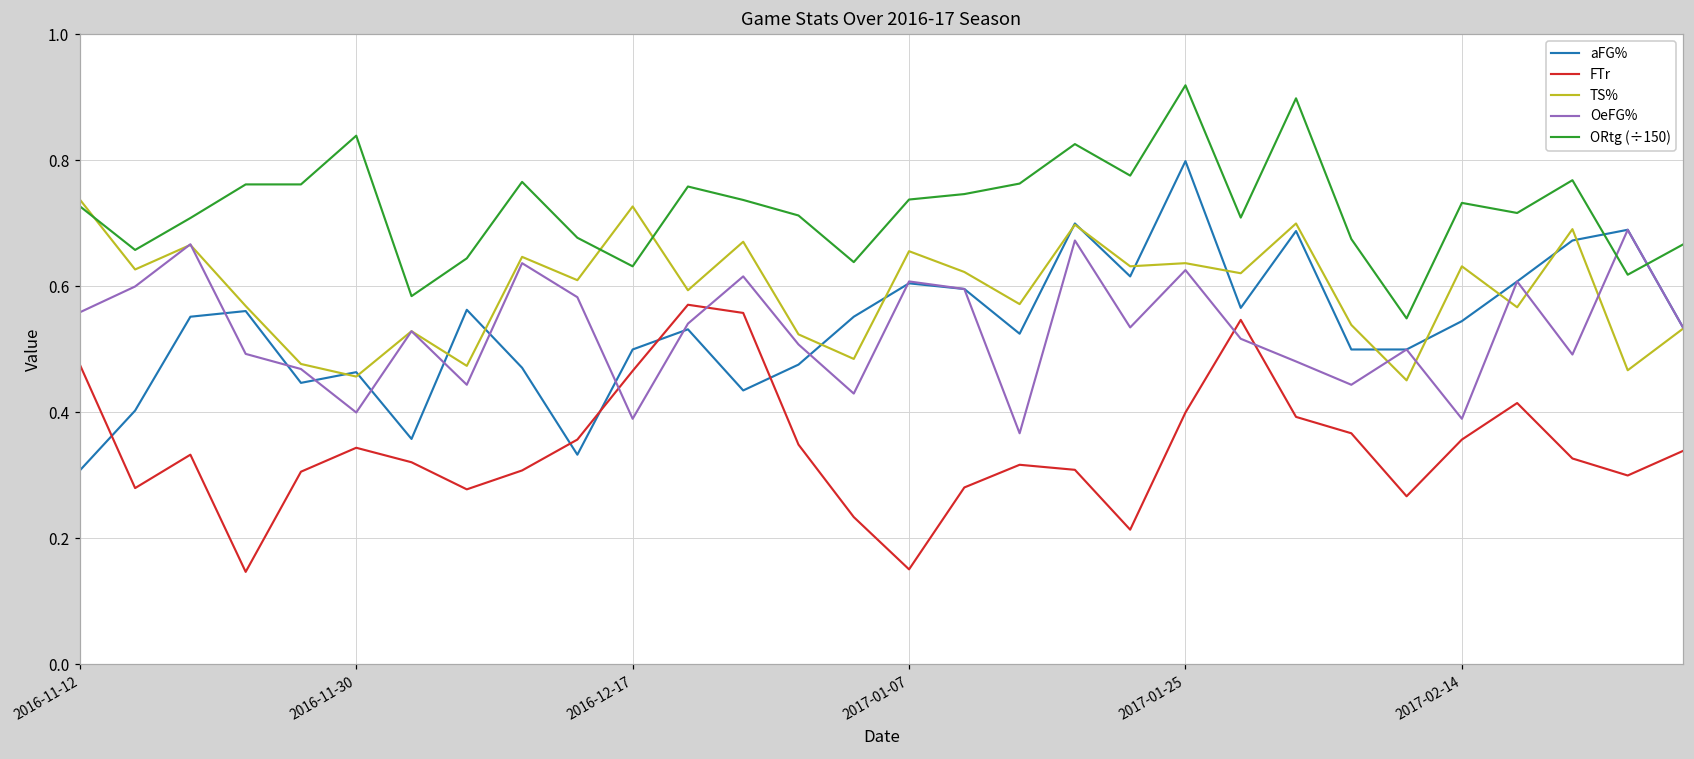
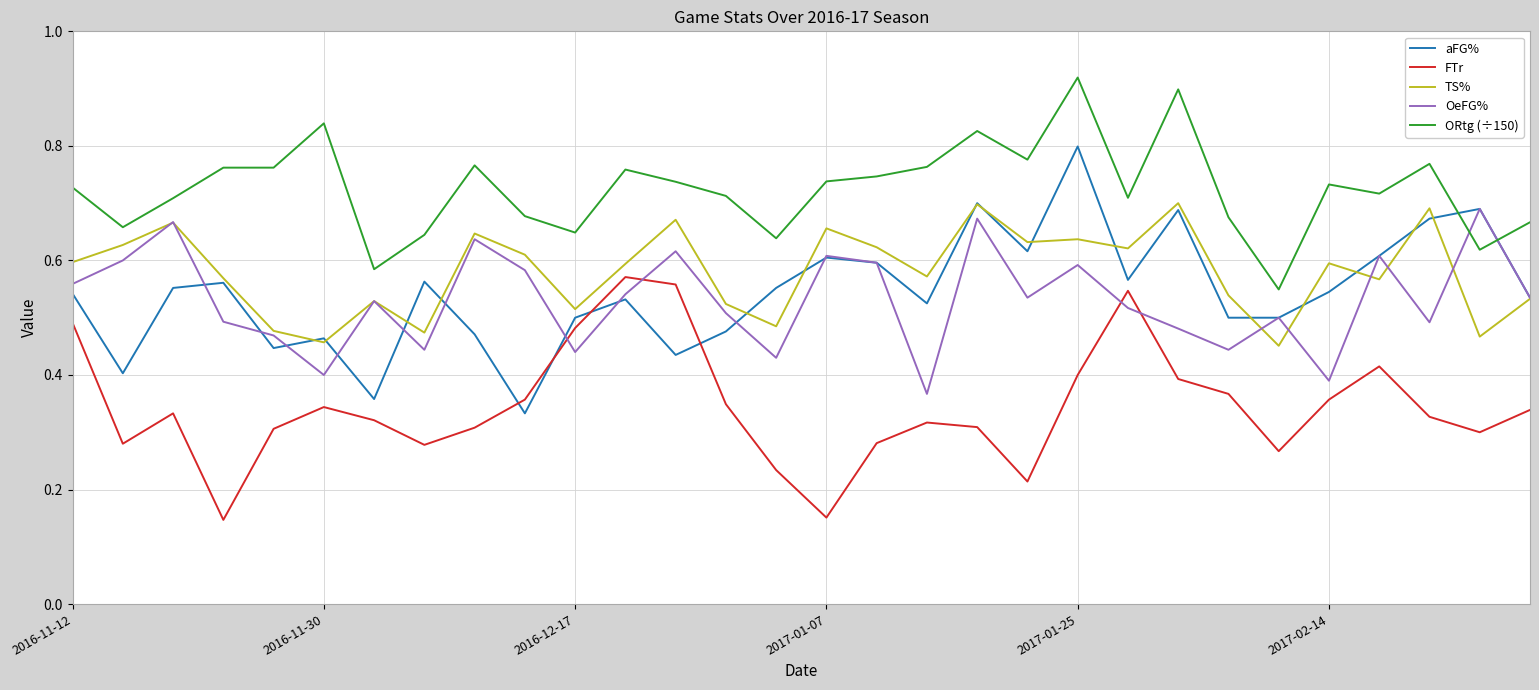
aFG%, 2016-11-12: 0.31 -> 0.54
FTr, 2016-11-12: 0.48 -> 0.49
TS%, 2016-11-12: 0.74 -> 0.60
FTr, 2016-12-17: 0.47 -> 0.48
TS%, 2016-12-17: 0.73 -> 0.52
OeFG%, 2016-12-17: 0.39 -> 0.44
ORtg (÷150), 2016-12-17: 0.63 -> 0.65
OeFG%, 2017-01-25: 0.63 -> 0.59
TS%, 2017-02-14: 0.63 -> 0.60
